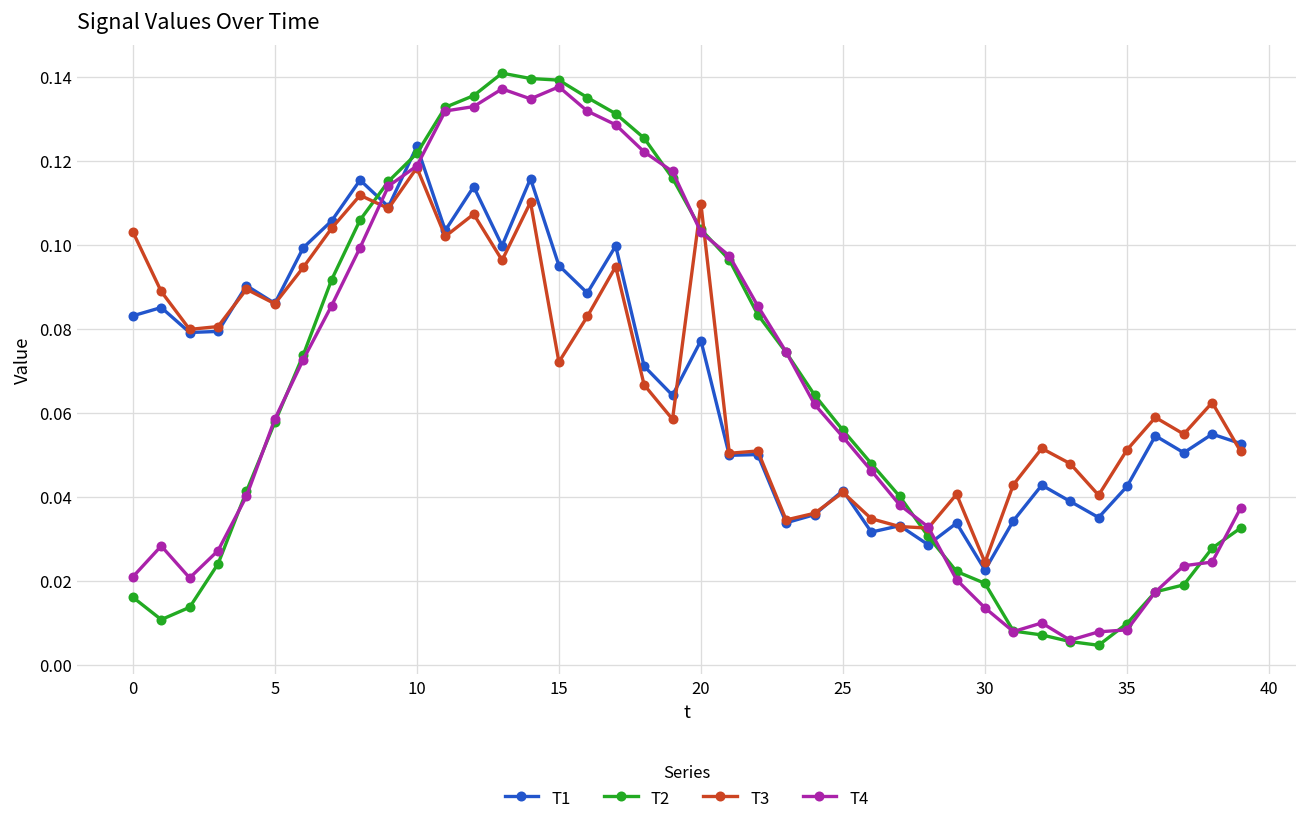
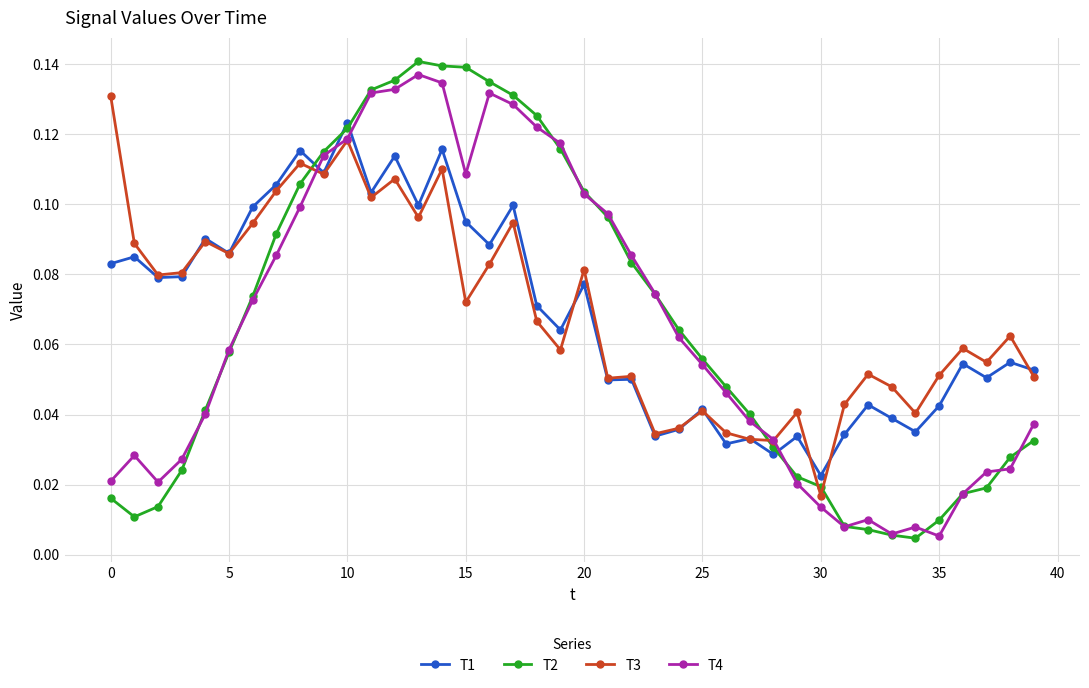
T3, 0: 0.103 -> 0.131
T4, 15: 0.138 -> 0.109
T3, 20: 0.110 -> 0.081
T3, 30: 0.024 -> 0.017
T4, 35: 0.008 -> 0.005
